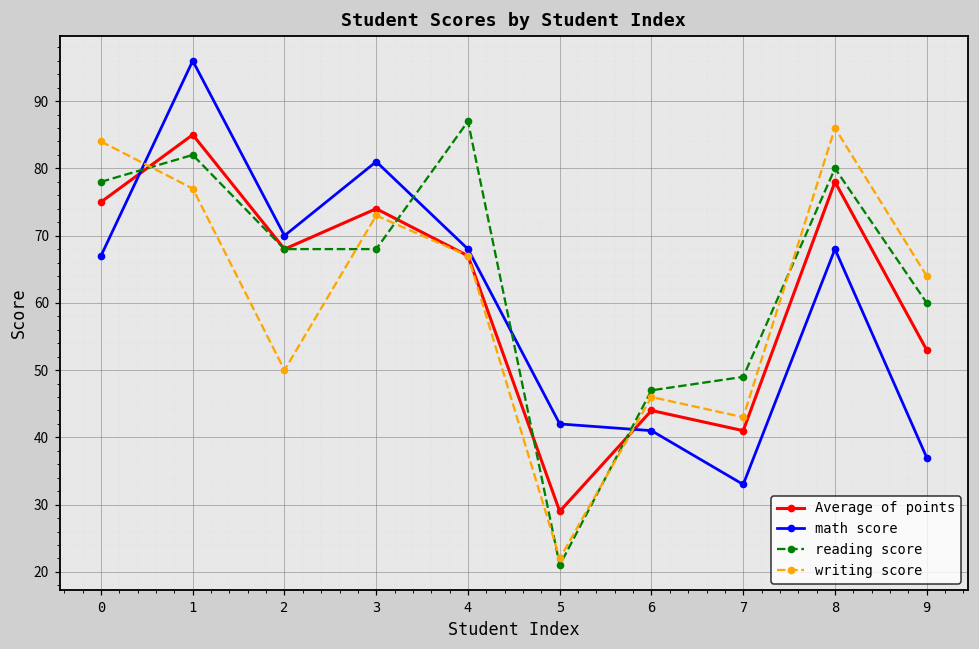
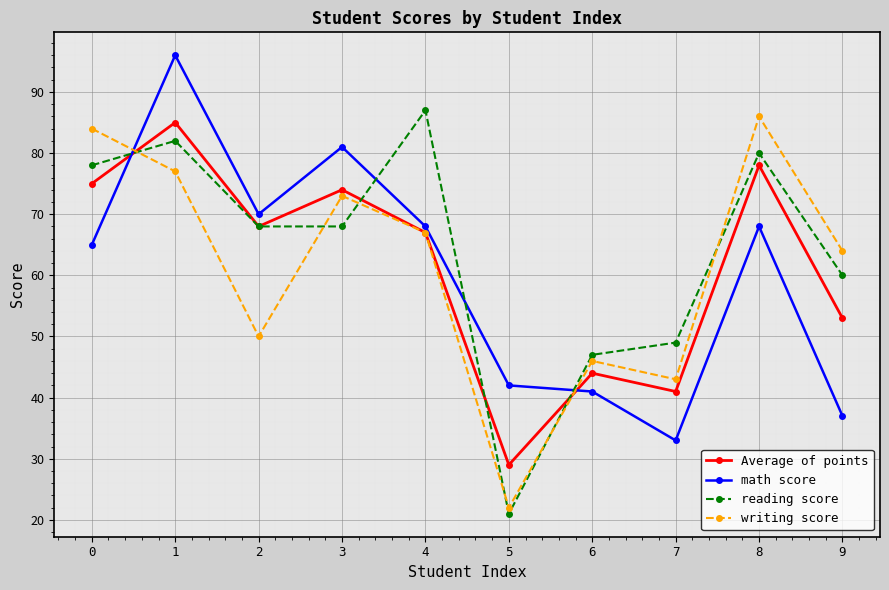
math score, 0: 67 -> 65
